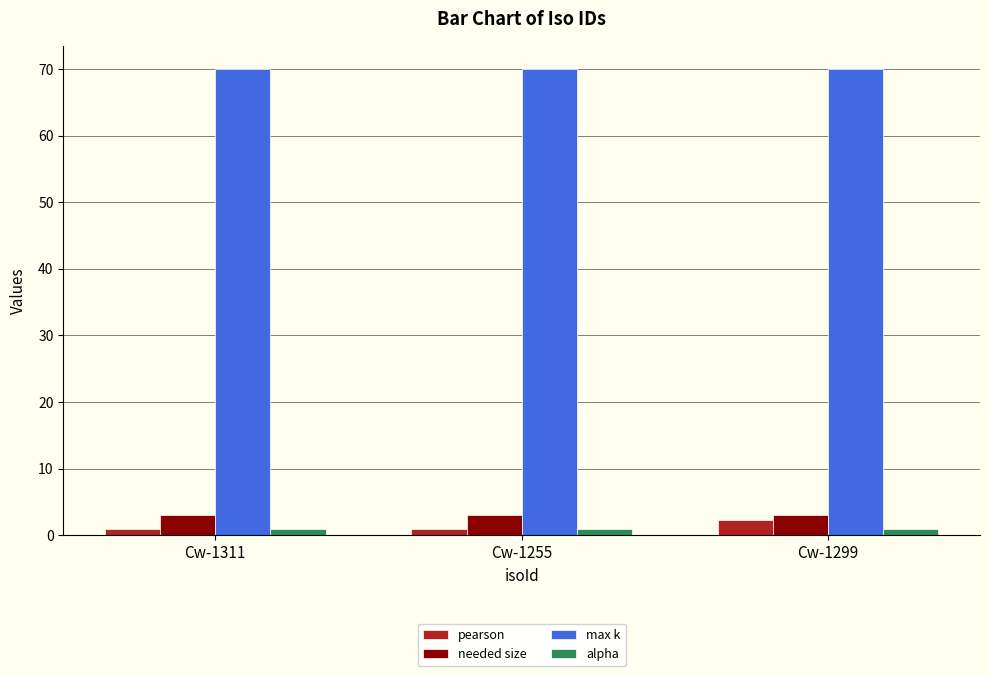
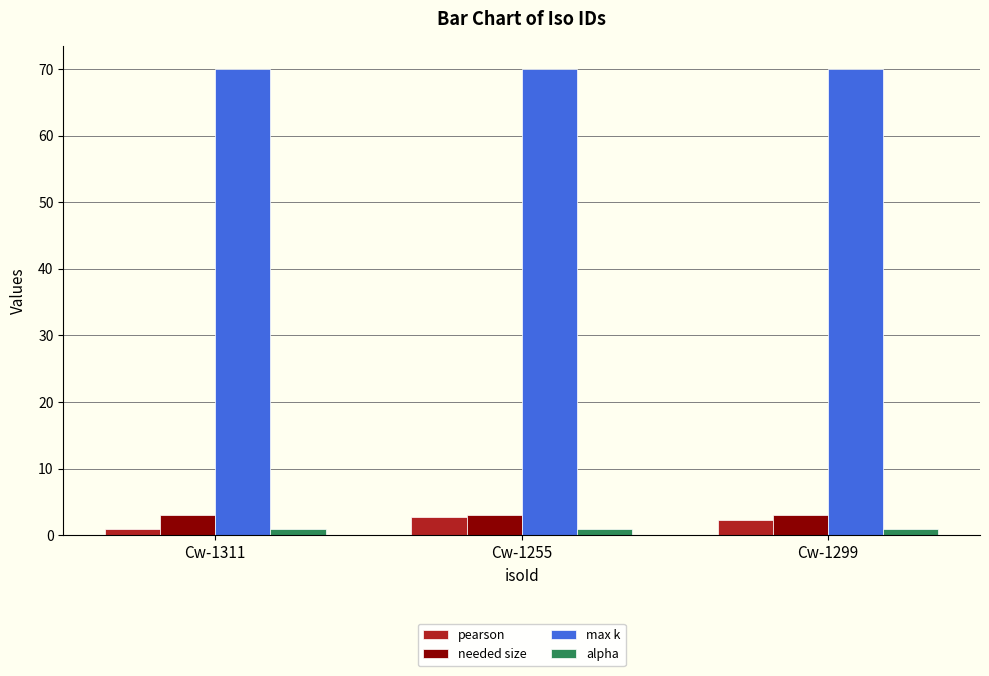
pearson, Cw-1255: 1 -> 3
